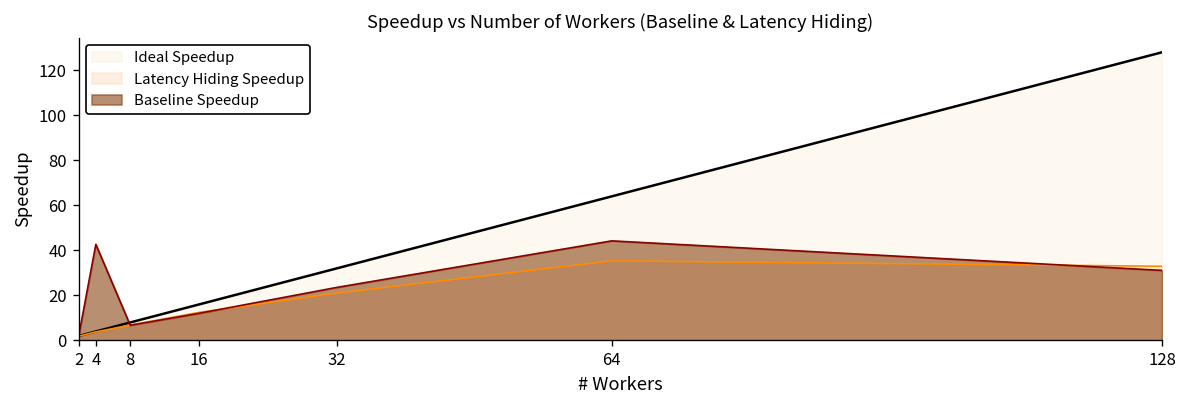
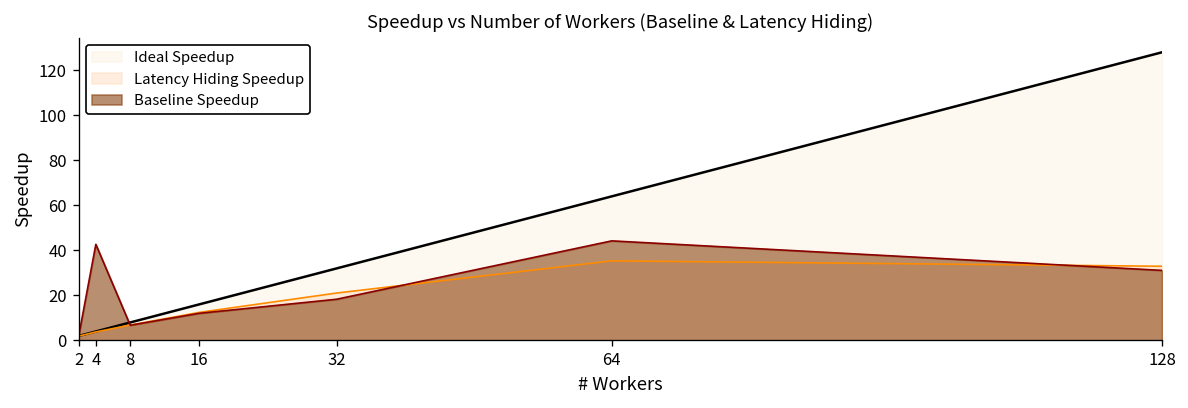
Baseline Speedup, 32: 24 -> 18
